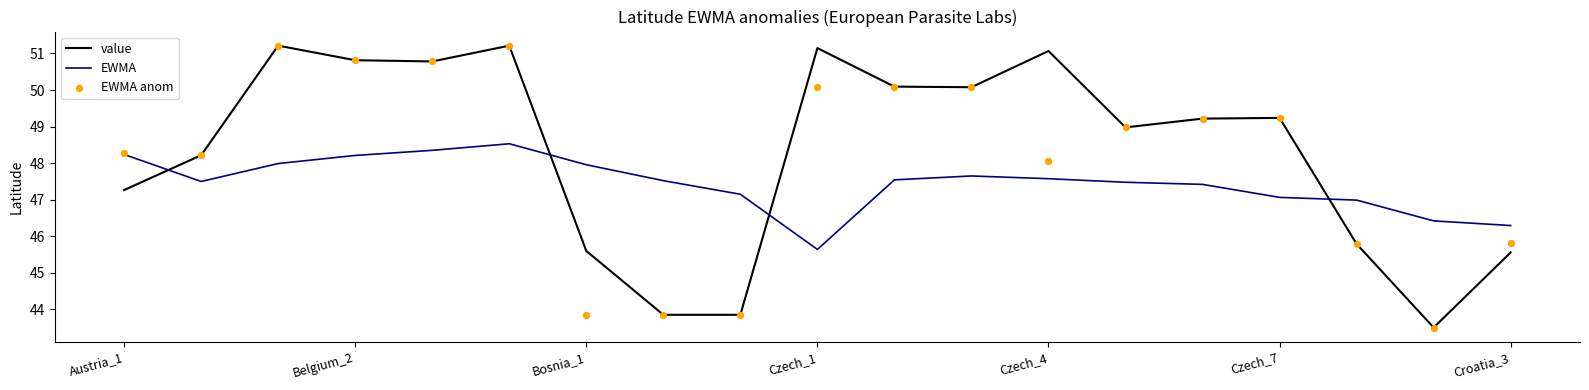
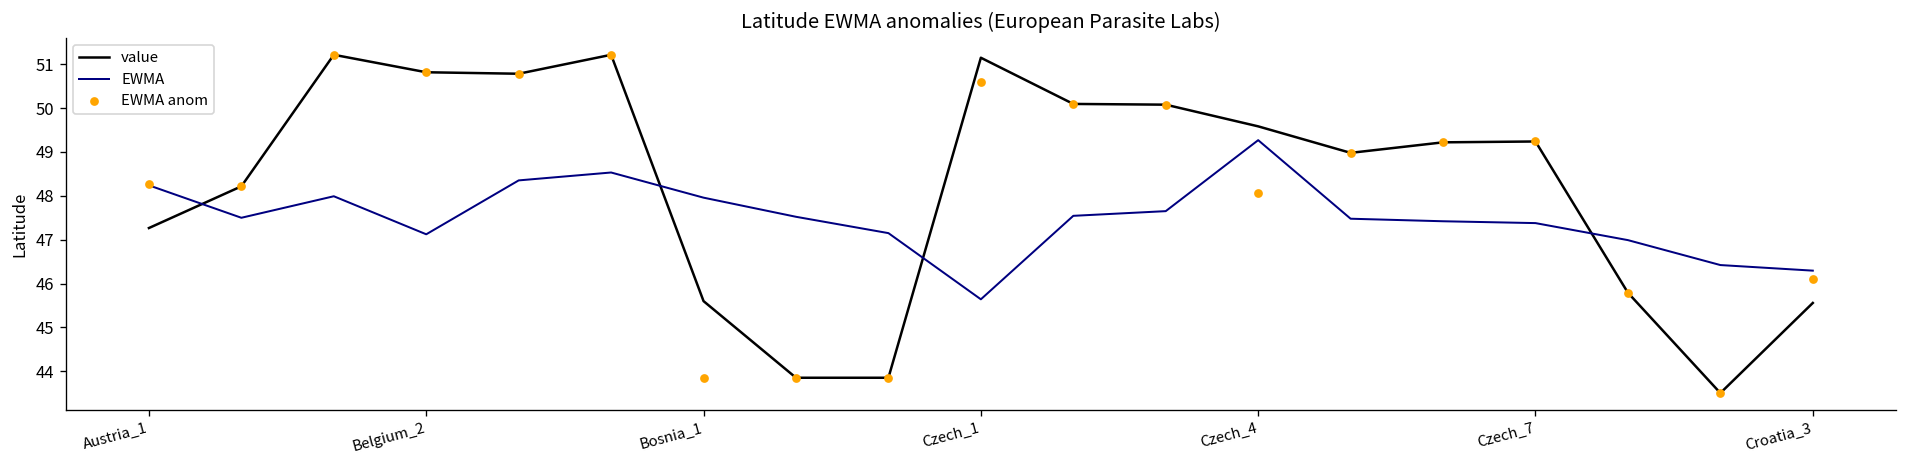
EWMA, Belgium_2: 48.2 -> 47.1
EWMA anom, Czech_1: 50.1 -> 50.6
value, Czech_4: 51.1 -> 49.6
EWMA, Czech_4: 47.6 -> 49.3
EWMA, Czech_7: 47.1 -> 47.4
EWMA anom, Croatia_3: 45.8 -> 46.1
